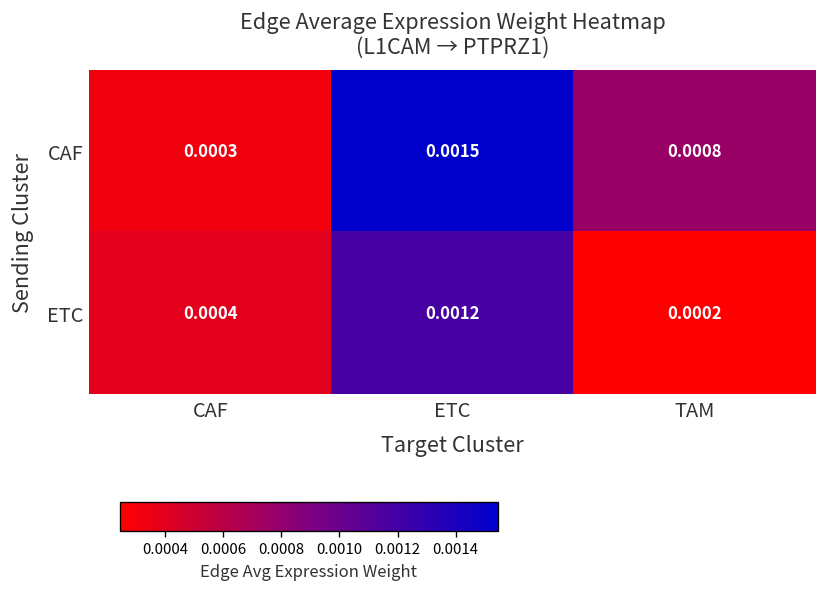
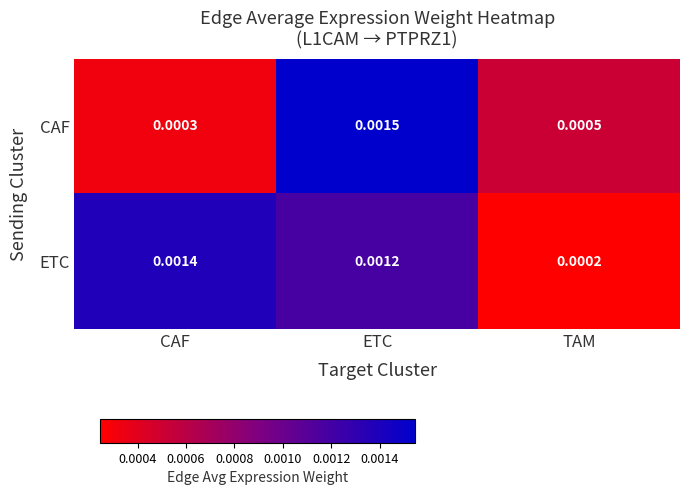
CAF, TAM: 0.0008 -> 0.0005
ETC, CAF: 0.0004 -> 0.0014
